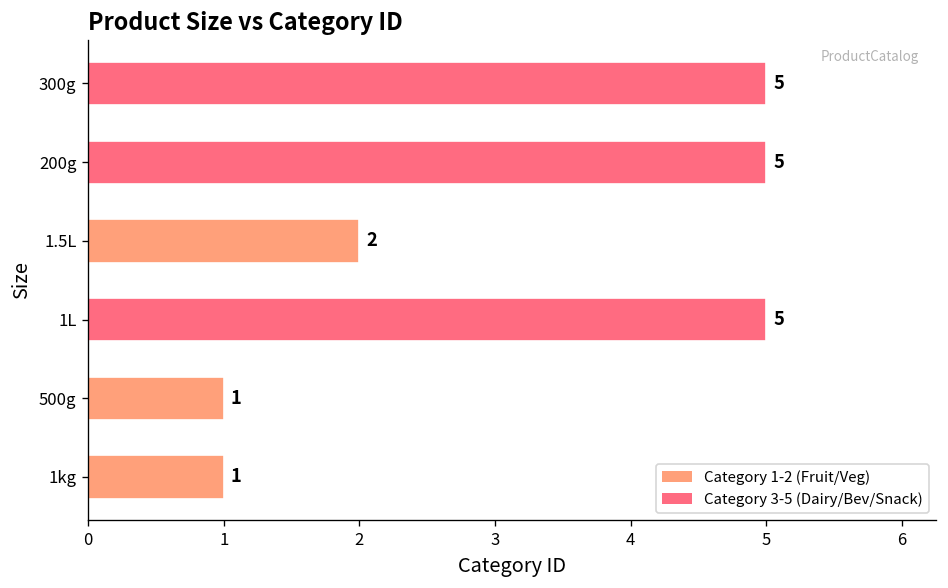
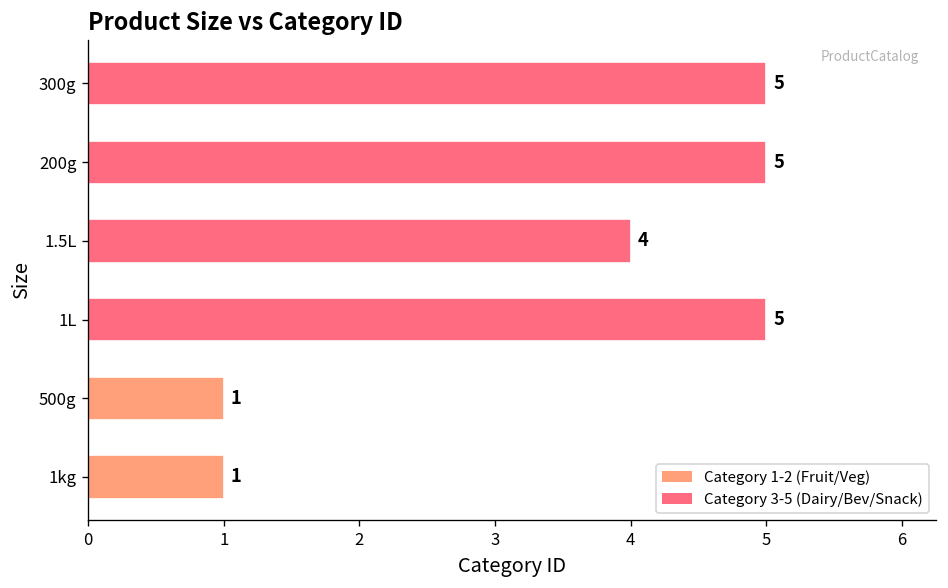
1.5L: 2 -> 4
